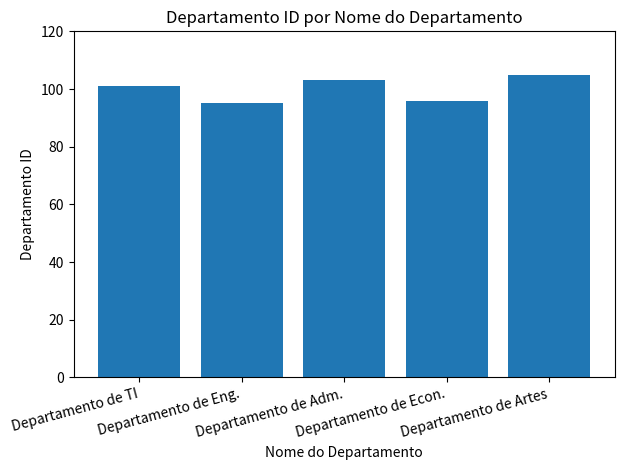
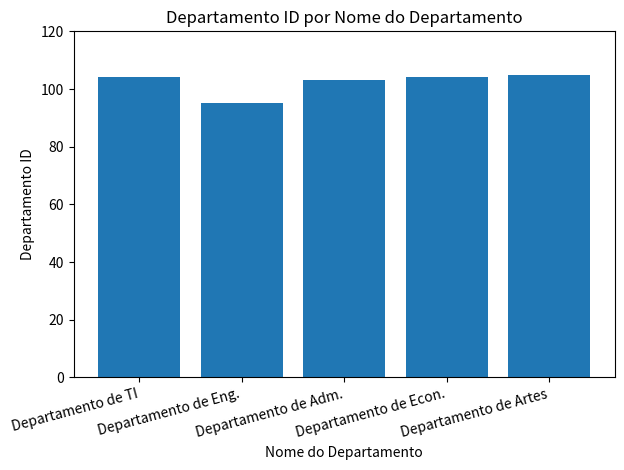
Departamento de TI: 101 -> 104
Departamento de Econ.: 96 -> 104
